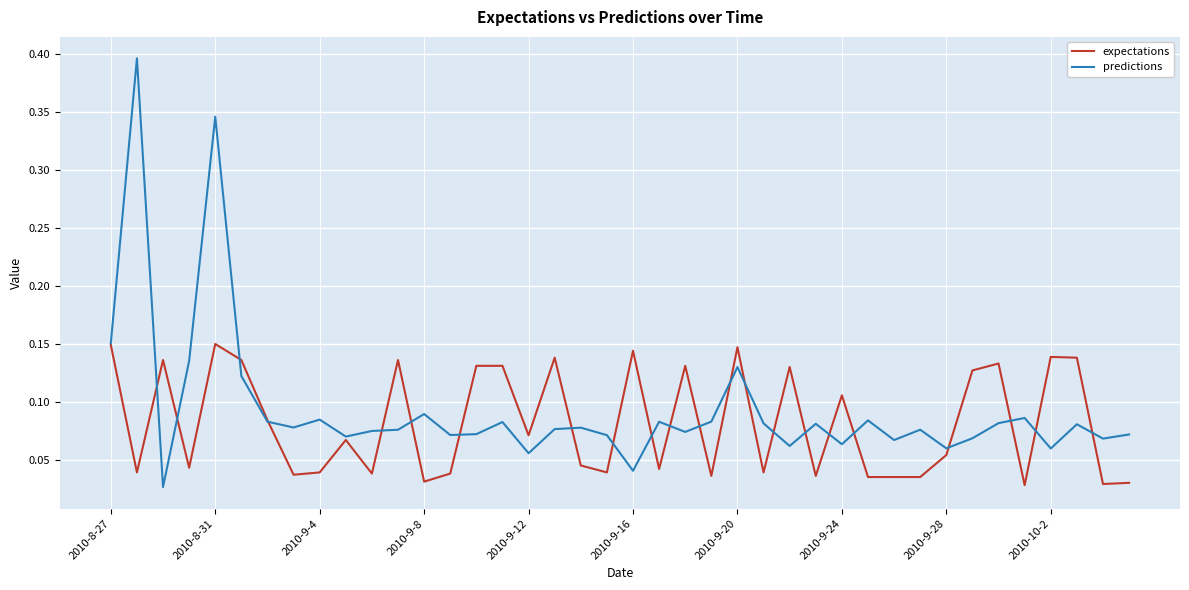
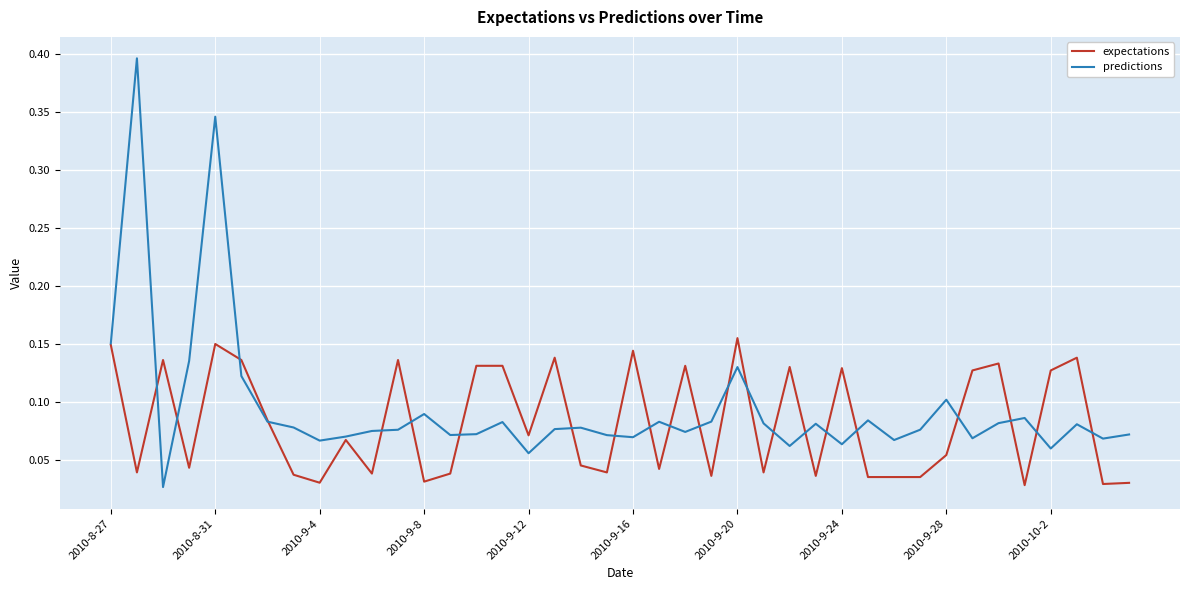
expectations, 2010-9-4: 0.039 -> 0.030
predictions, 2010-9-4: 0.085 -> 0.066
predictions, 2010-9-16: 0.040 -> 0.069
expectations, 2010-9-20: 0.147 -> 0.155
expectations, 2010-9-24: 0.106 -> 0.129
predictions, 2010-9-28: 0.060 -> 0.102
expectations, 2010-10-2: 0.139 -> 0.127
